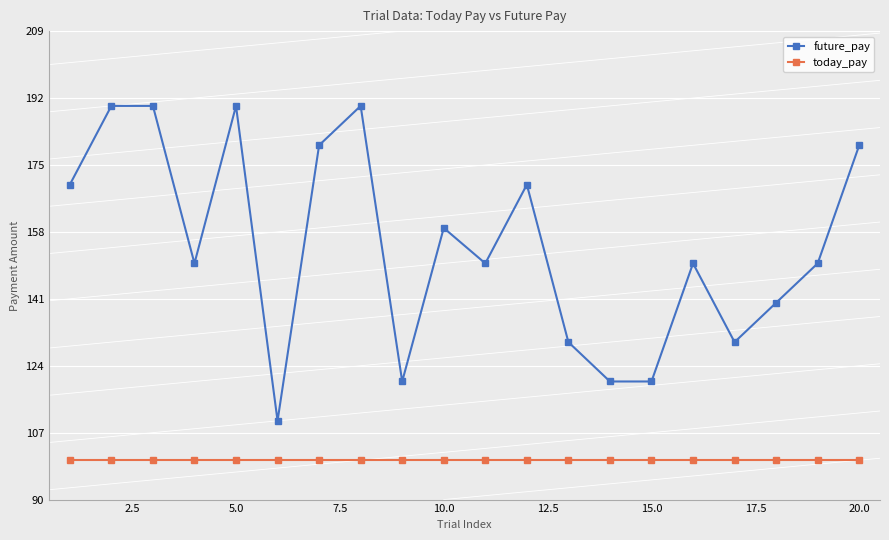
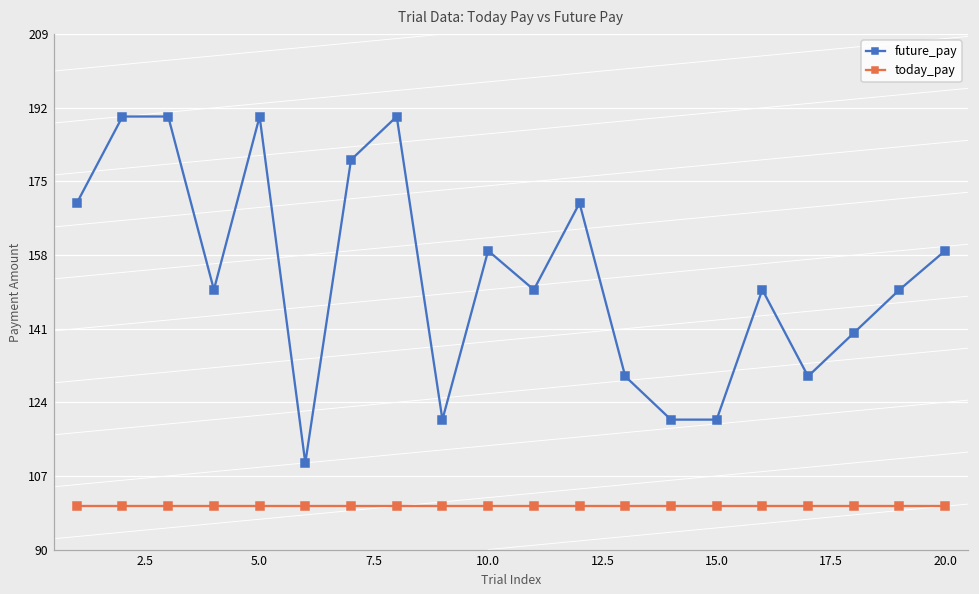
future_pay, 20.0: 180 -> 159
